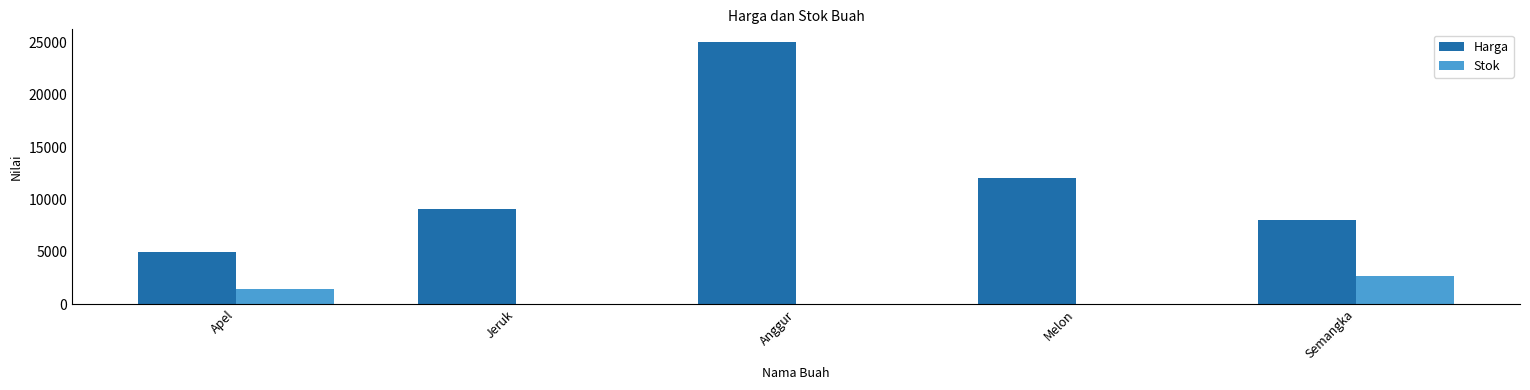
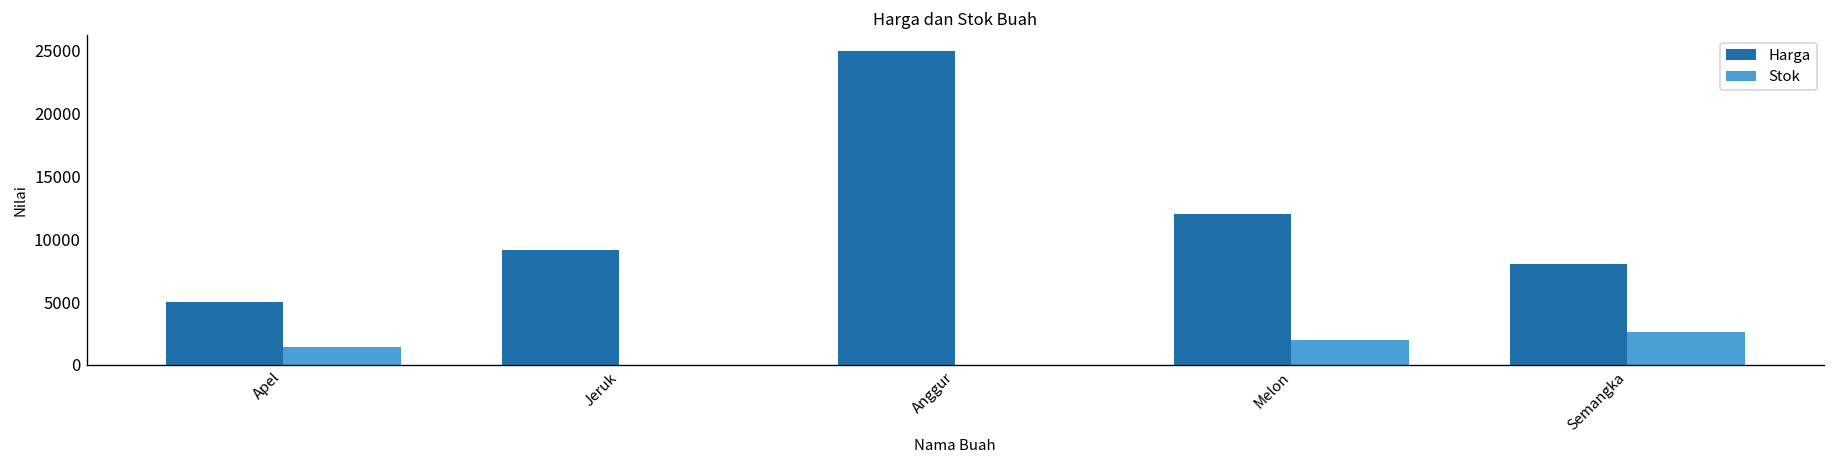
Stok, Melon: 0 -> 2000
